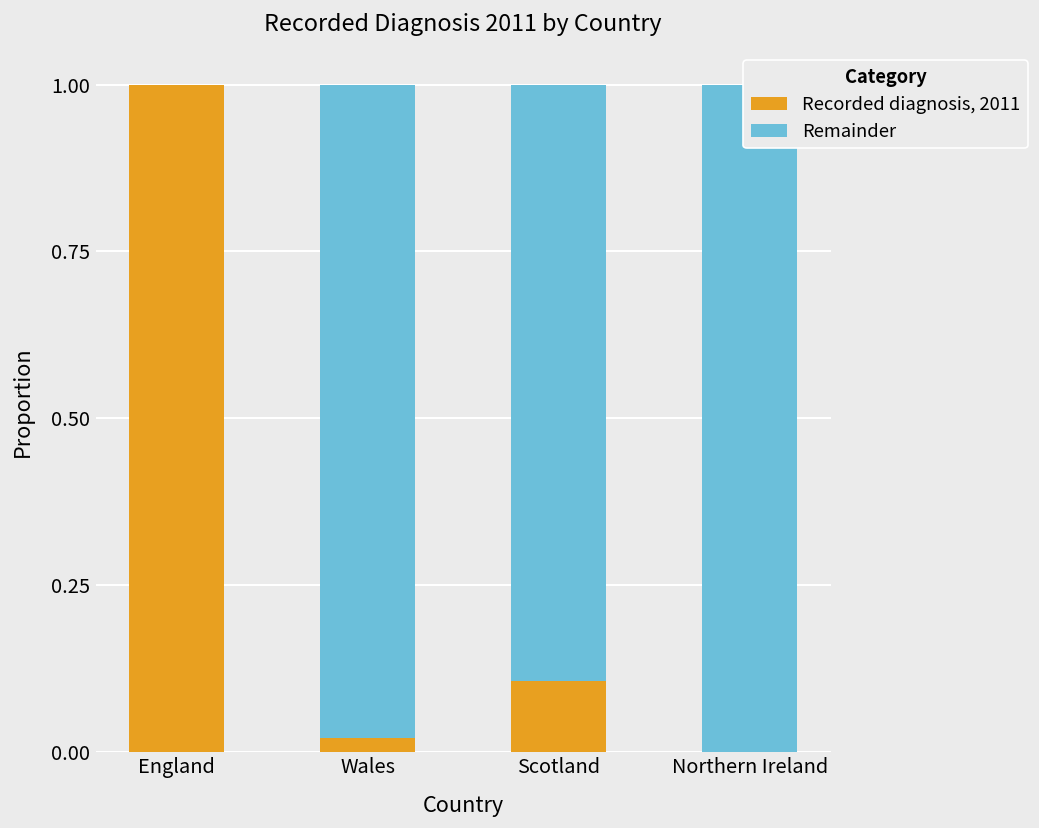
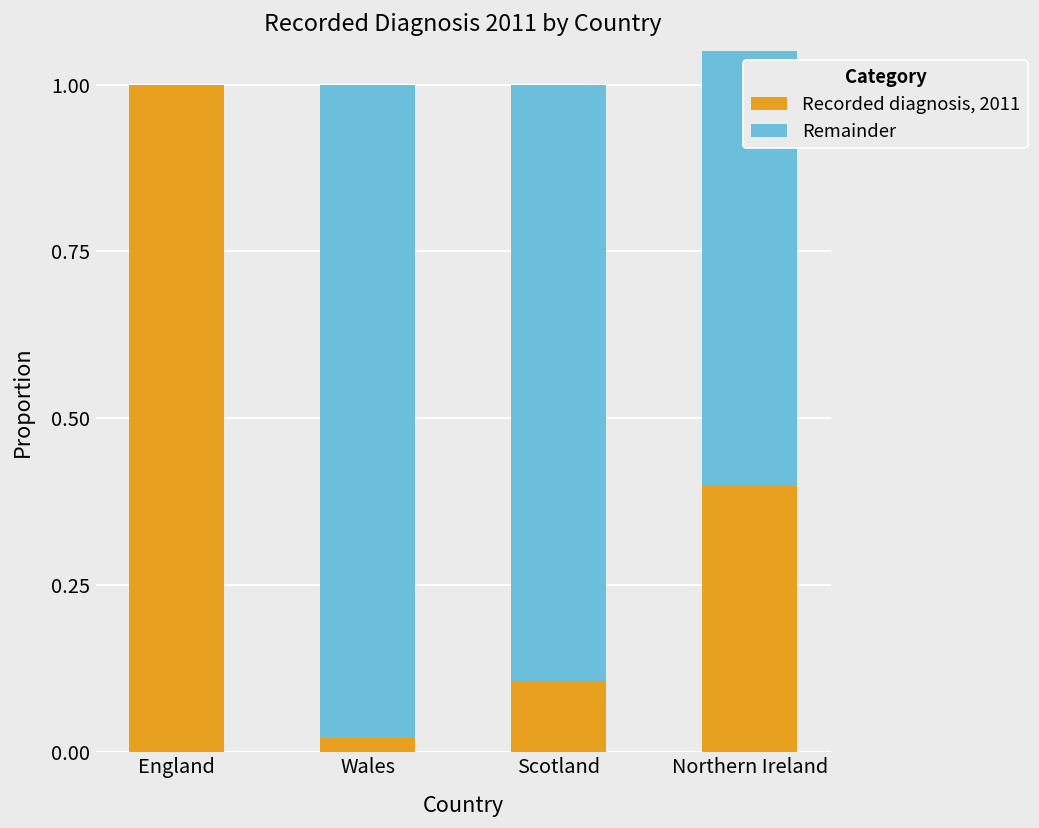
Recorded diagnosis, 2011, Northern Ireland: 0.0 -> 0.4
